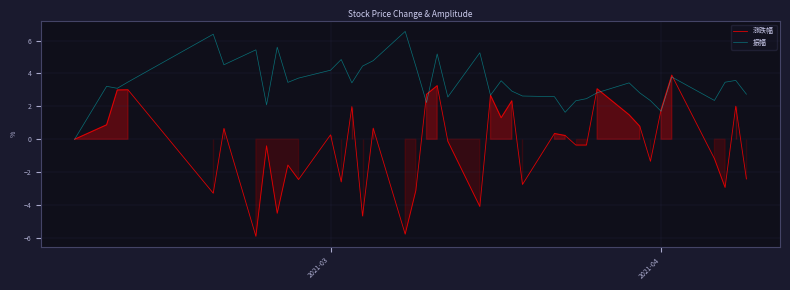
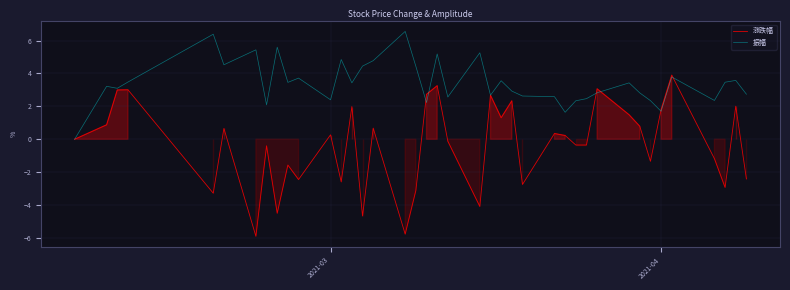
振幅, 2021-03: 4.2 -> 2.4
